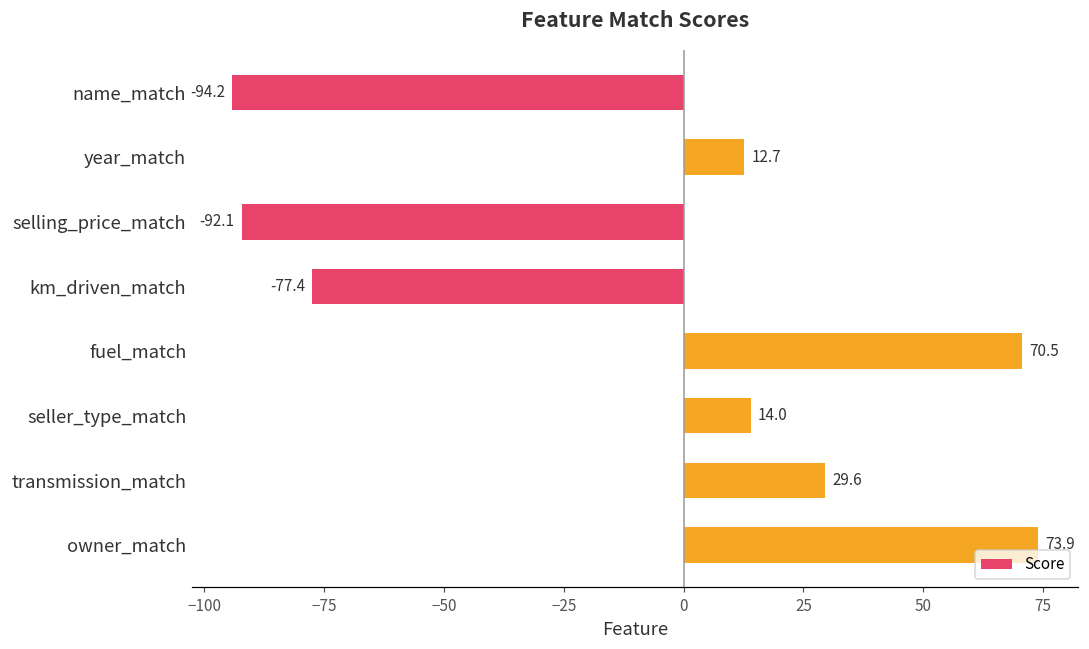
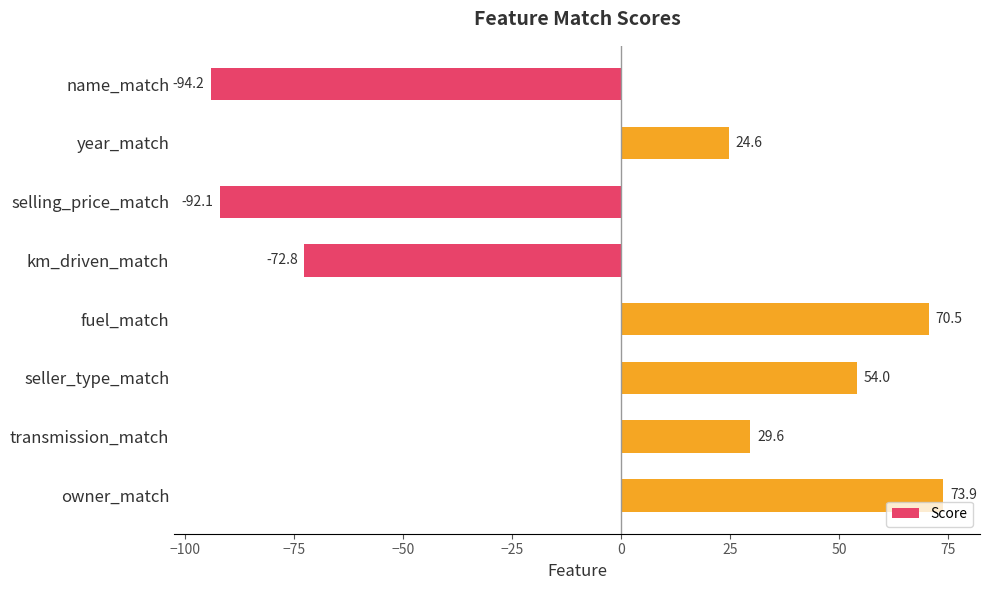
year_match: 12.7 -> 24.6
km_driven_match: -77.4 -> -72.8
seller_type_match: 14.0 -> 54.0
